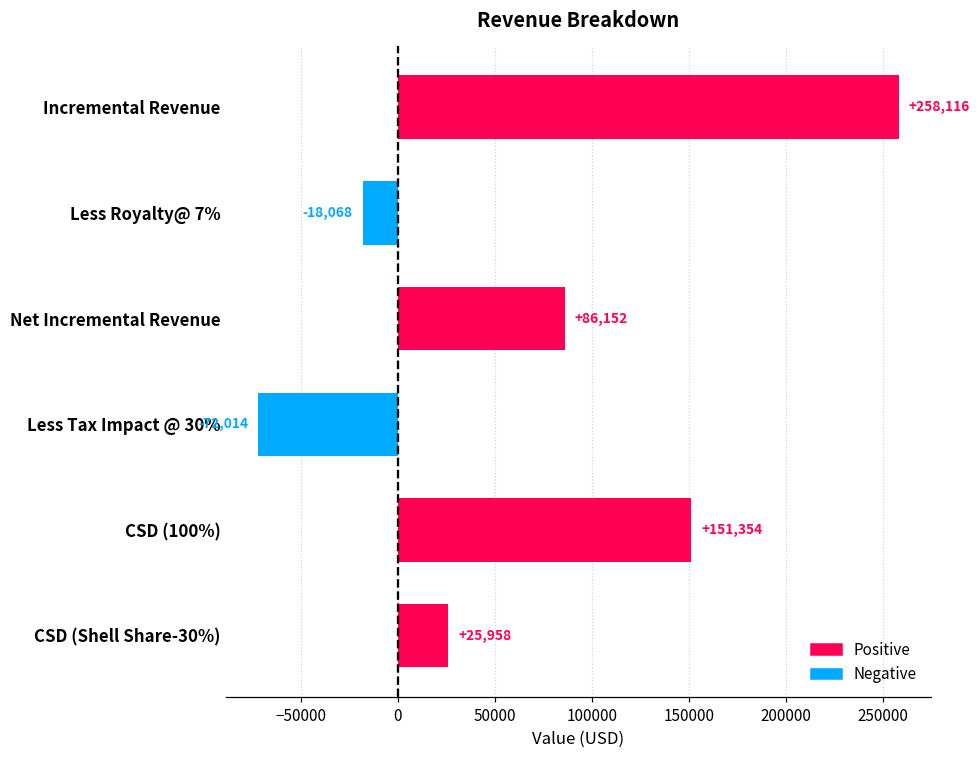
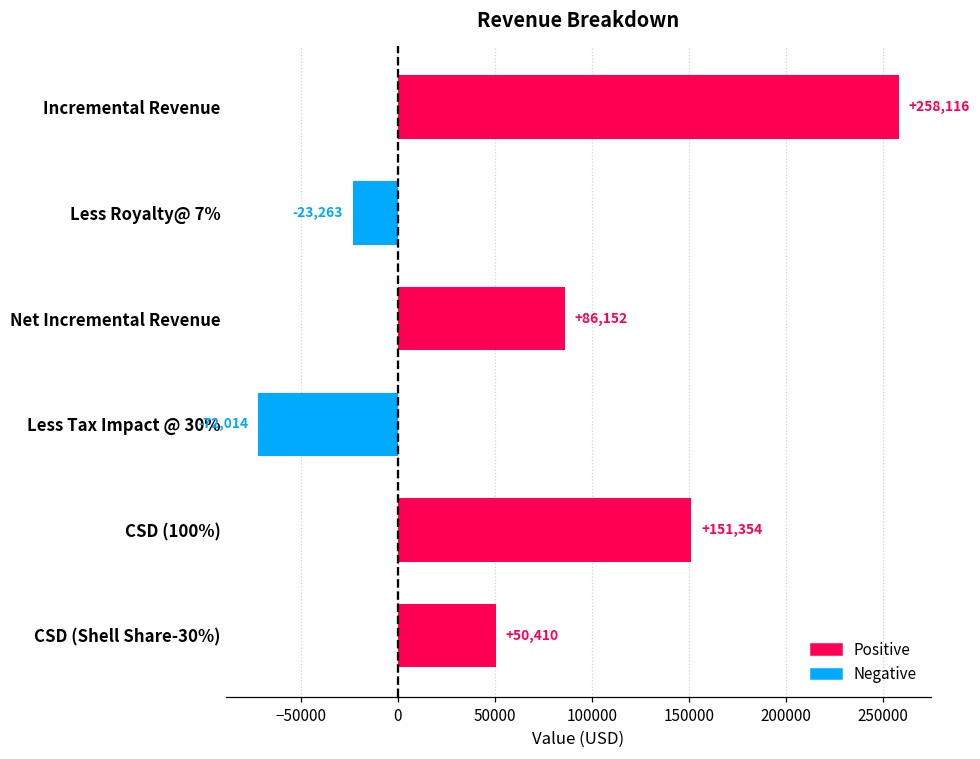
Less Royalty@ 7%: -18,068 -> -23,263
CSD (Shell Share-30%): +25,958 -> +50,410
